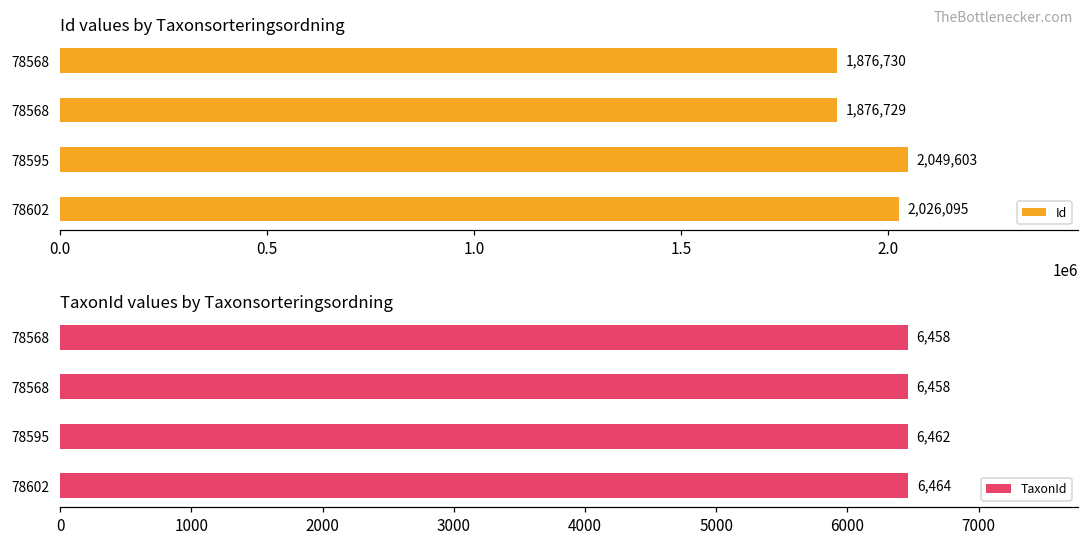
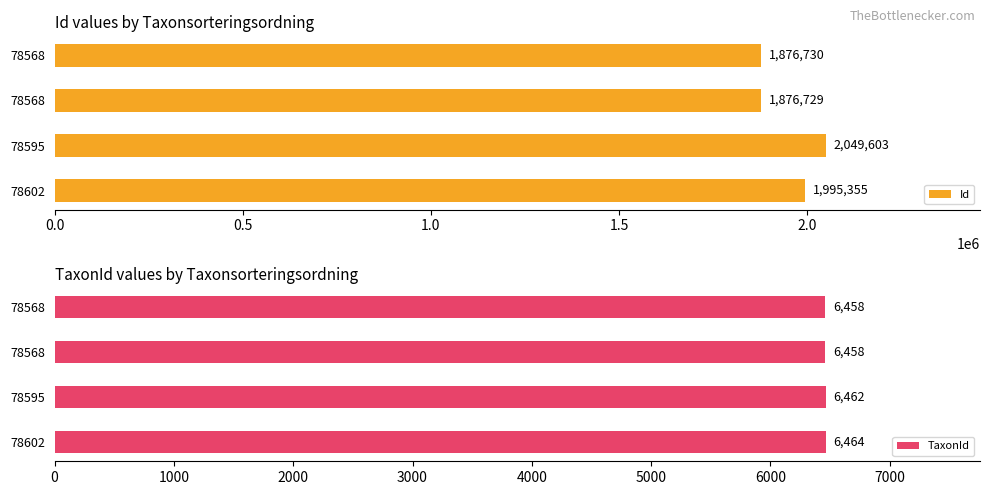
Id values by Taxonsorteringsordning, 78602: 2,026,095 -> 1,995,355
